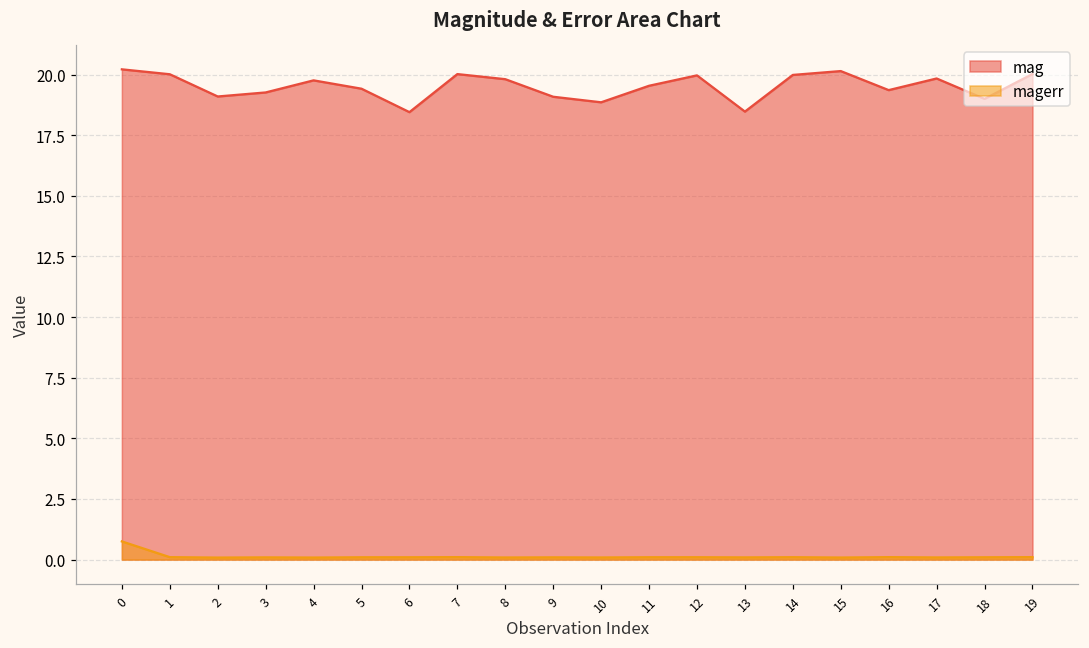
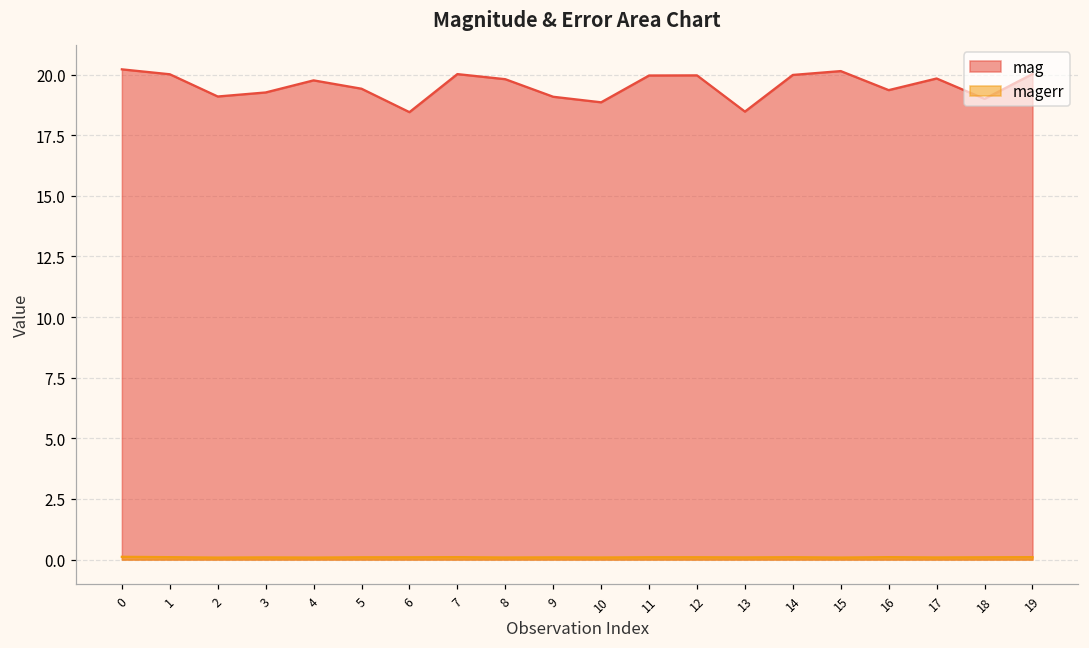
magerr, 0: 0.7 -> 0.1
mag, 11: 19.5 -> 20.0
